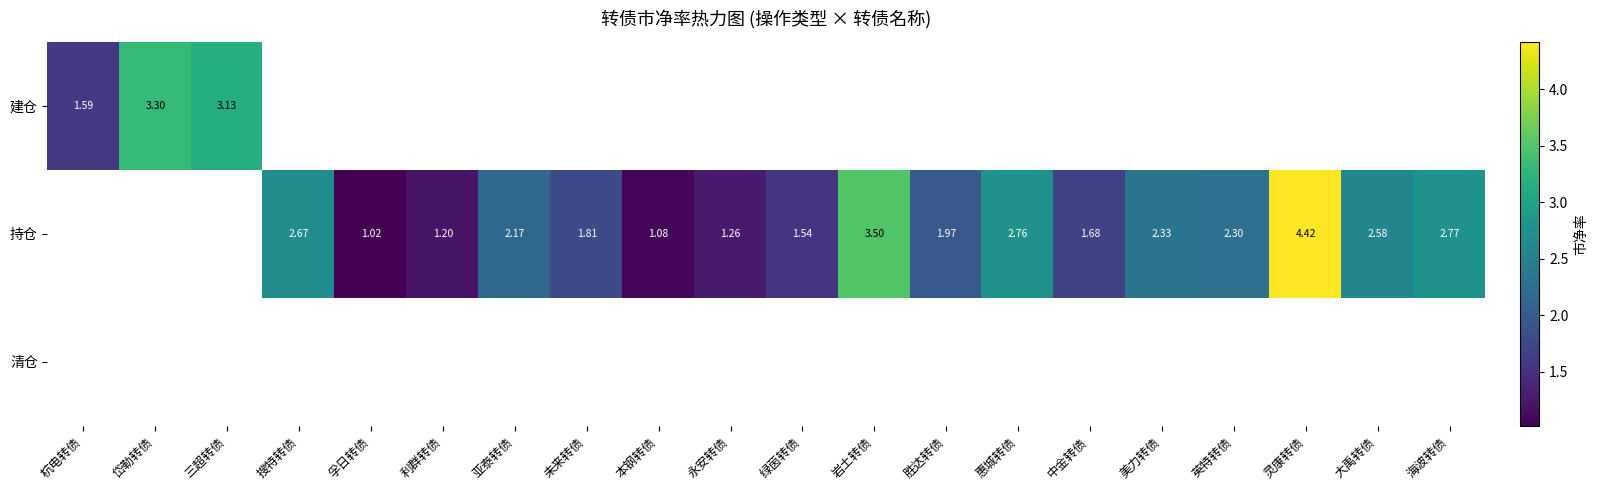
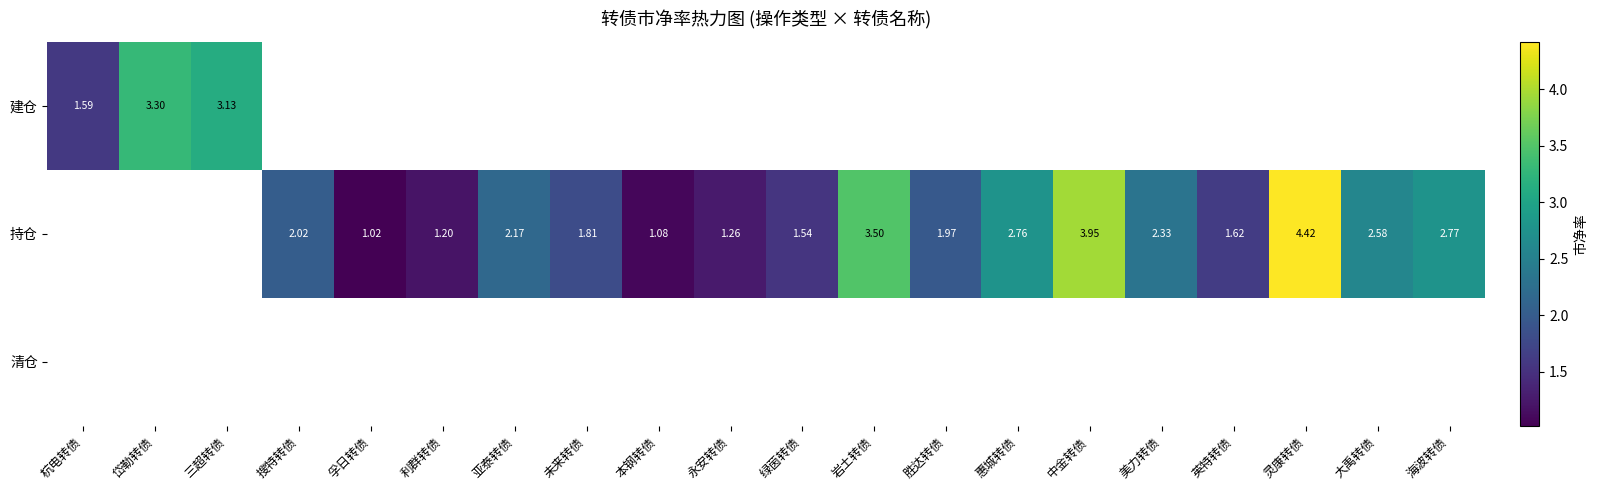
持仓, 搜特转债: 2.67 -> 2.02
持仓, 中金转债: 1.68 -> 3.95
持仓, 英特转债: 2.30 -> 1.62
